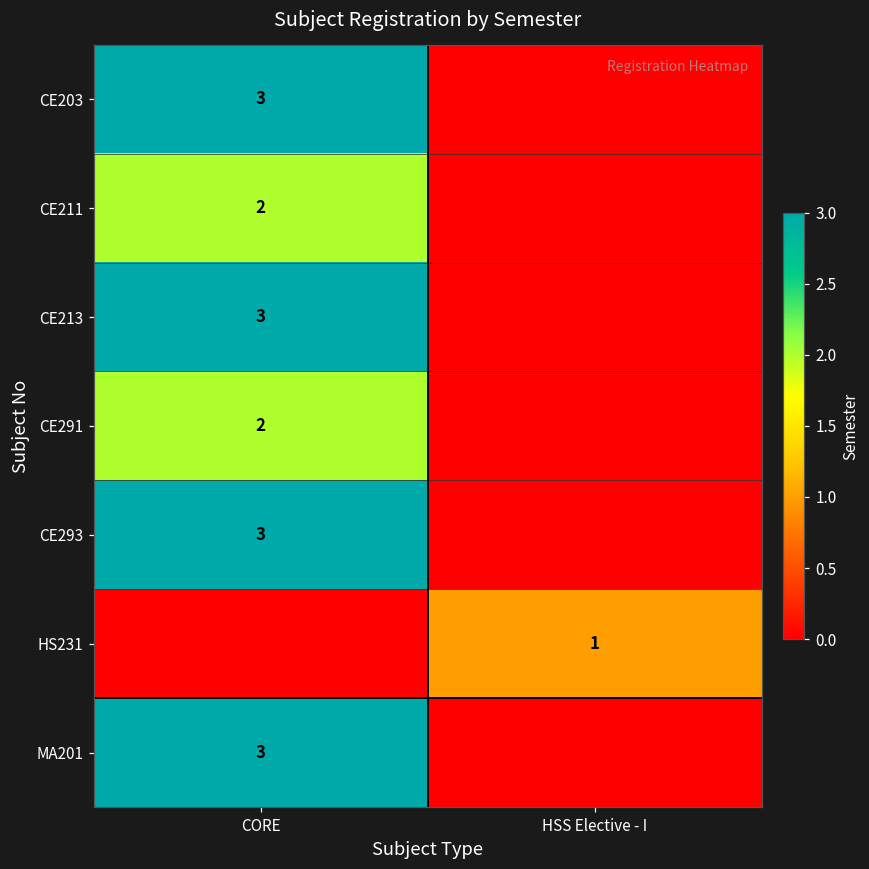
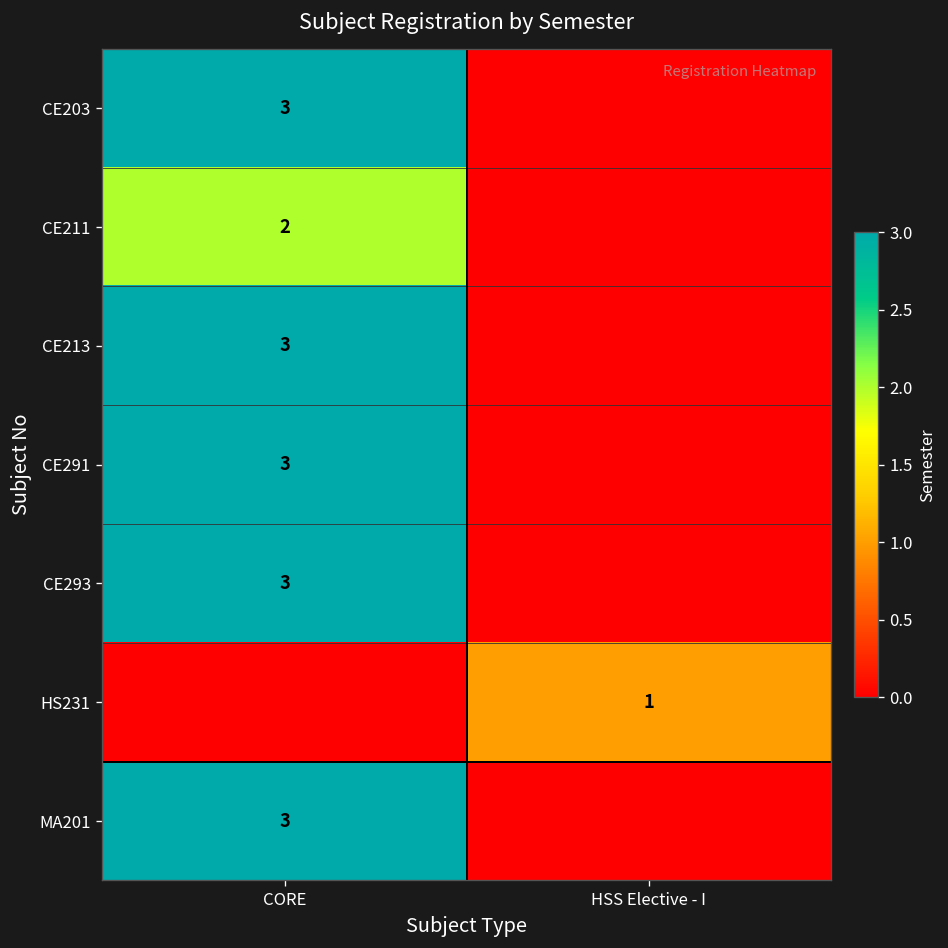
CE291, CORE: 2 -> 3
